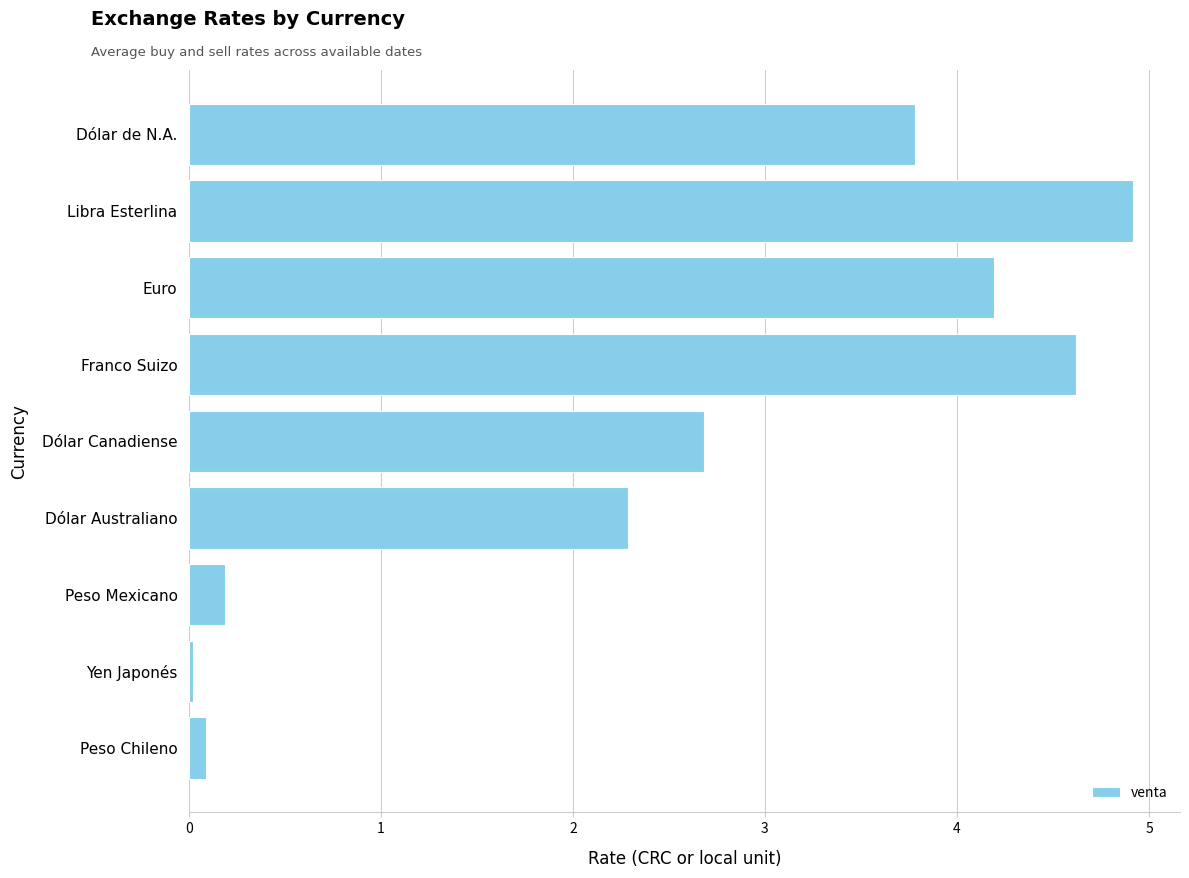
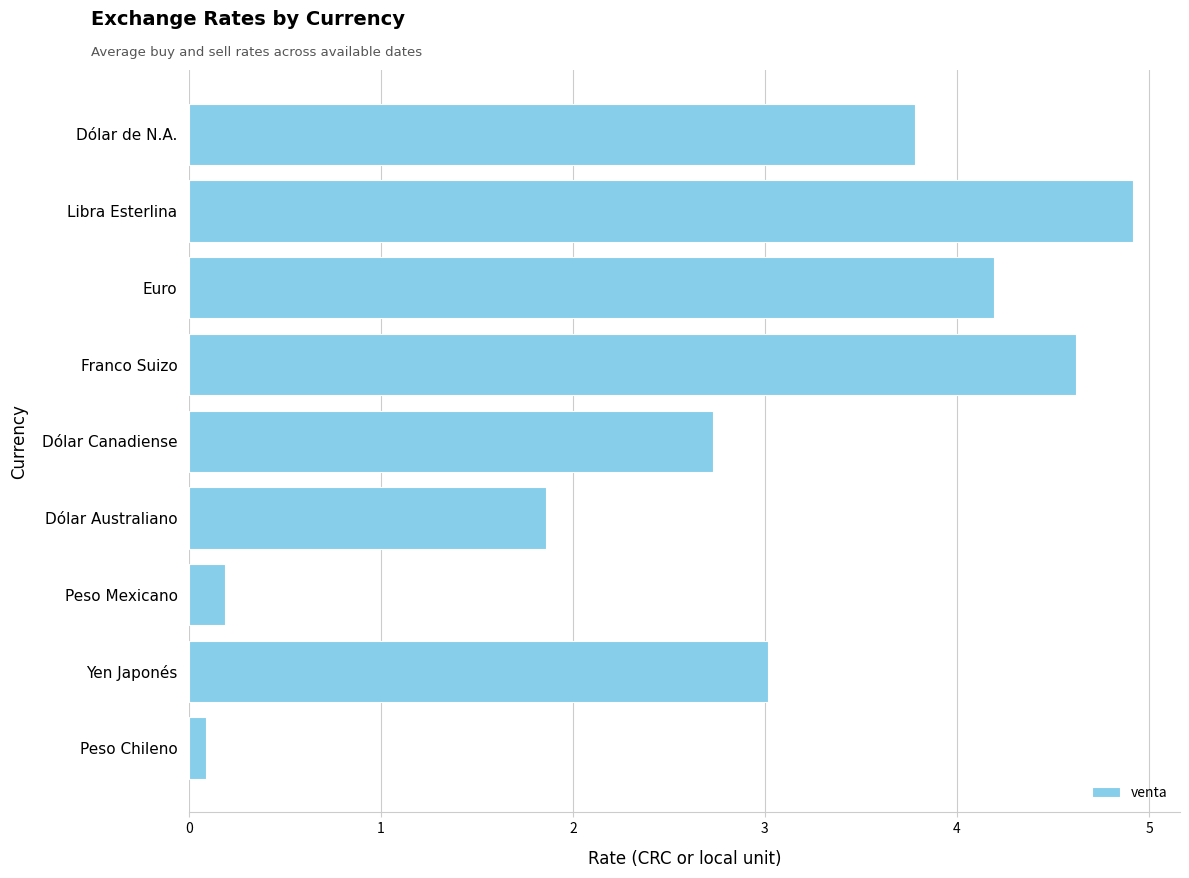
Dólar Canadiense: 2.68 -> 2.73
Dólar Australiano: 2.29 -> 1.86
Yen Japonés: 0.02 -> 3.02
